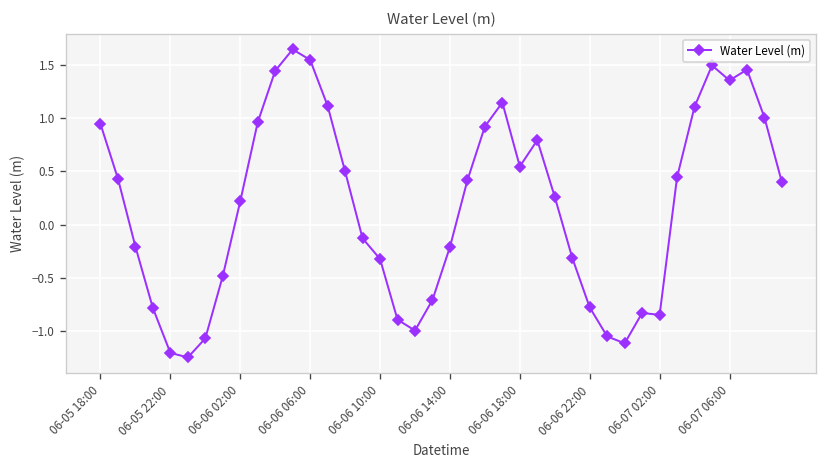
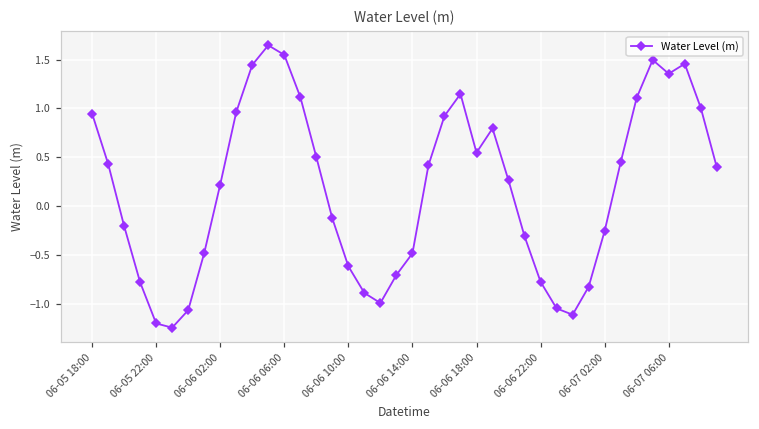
06-06 10:00: -0.3 -> -0.6
06-06 14:00: -0.2 -> -0.5
06-07 02:00: -0.8 -> -0.3
